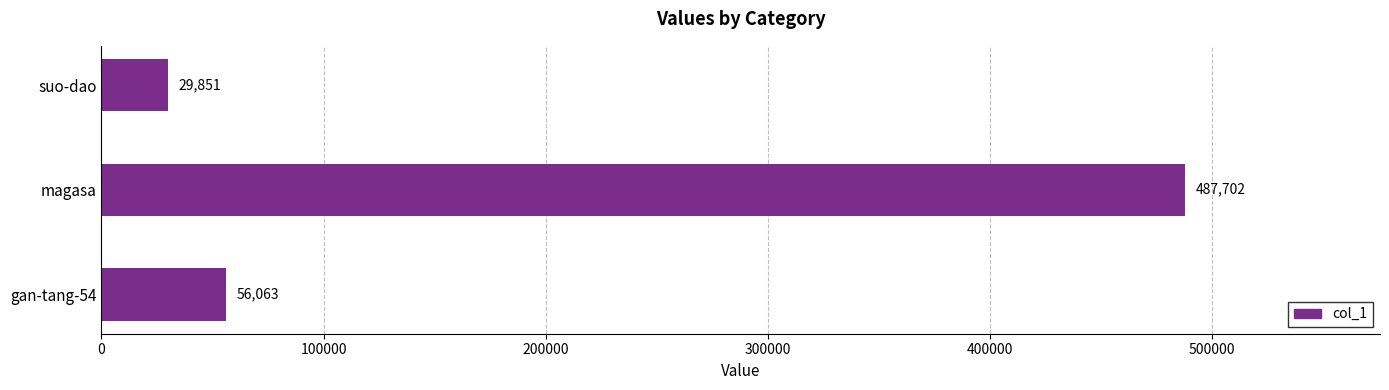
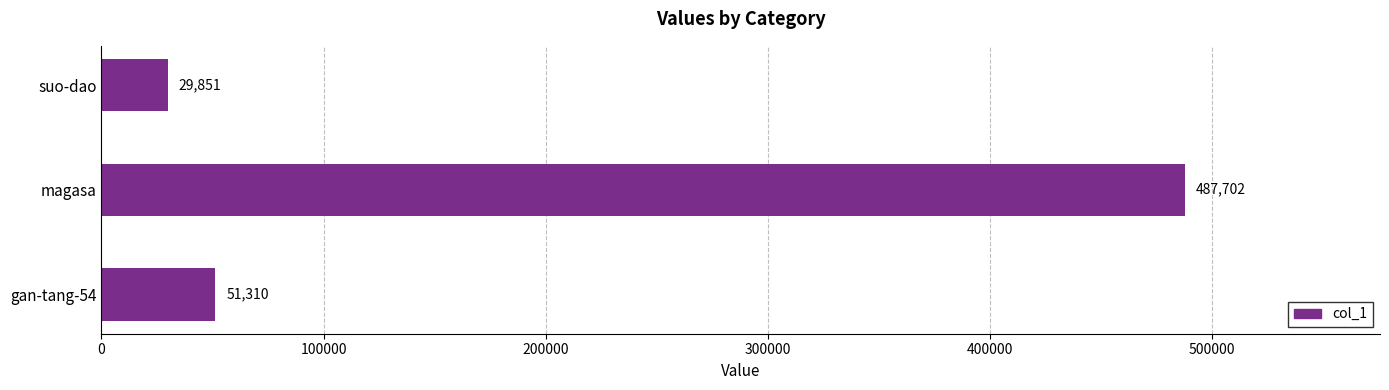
gan-tang-54: 56,063 -> 51,310
